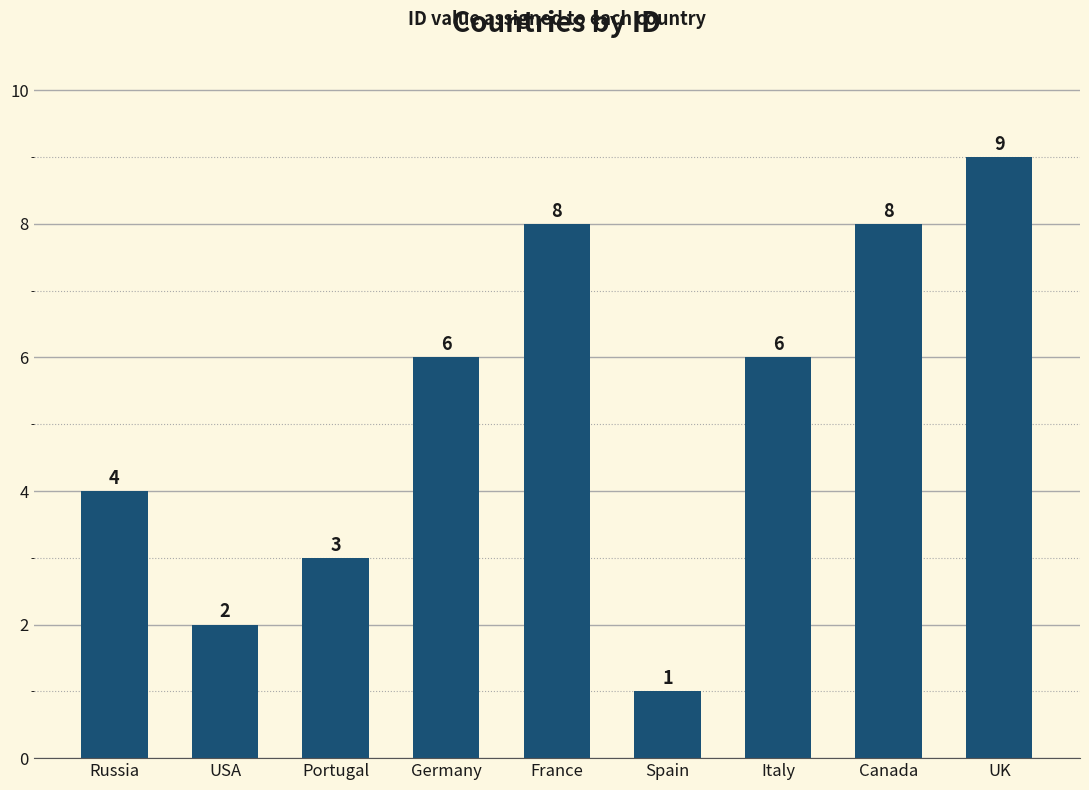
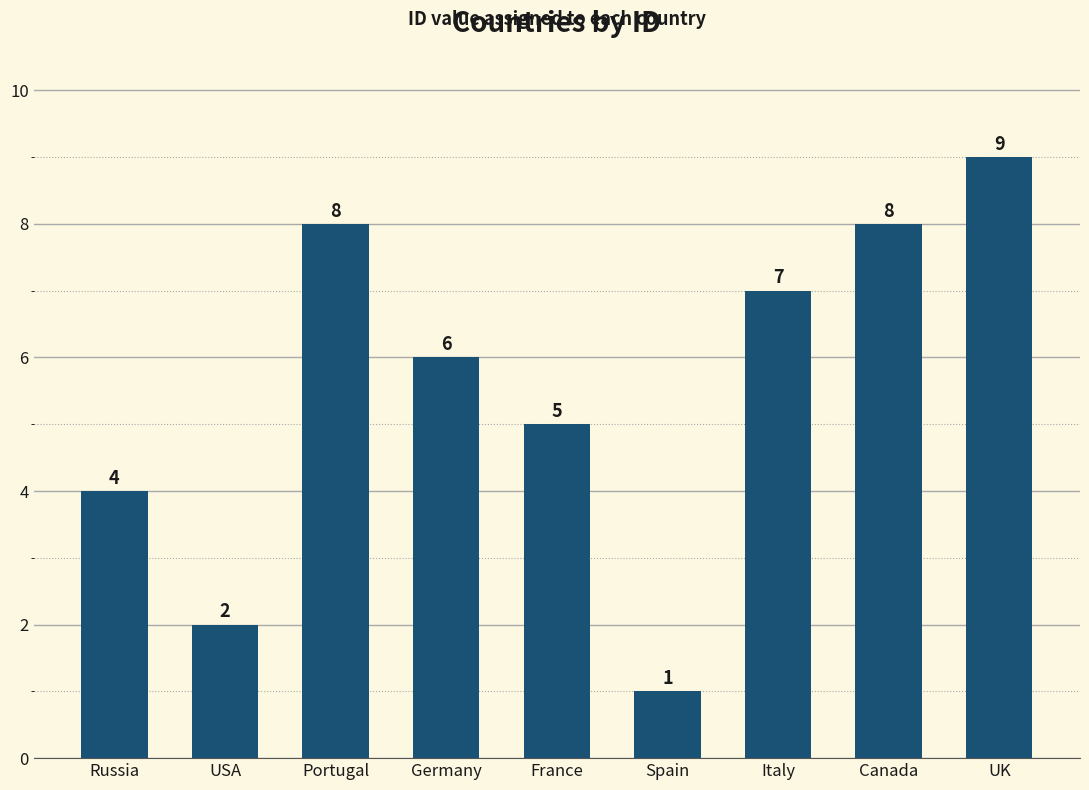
Portugal: 3 -> 8
France: 8 -> 5
Italy: 6 -> 7
